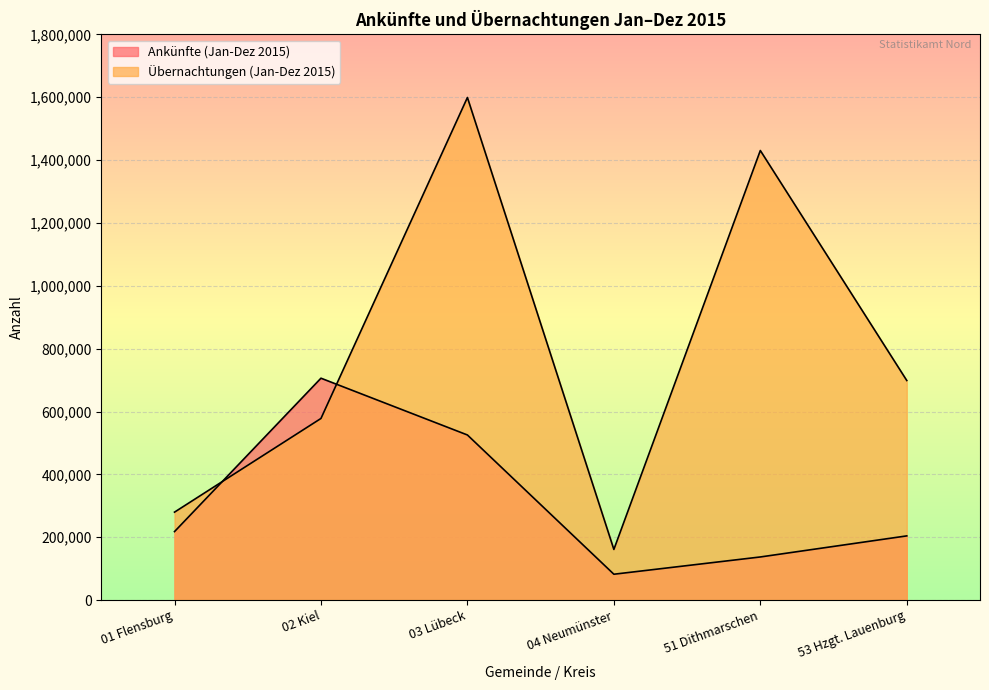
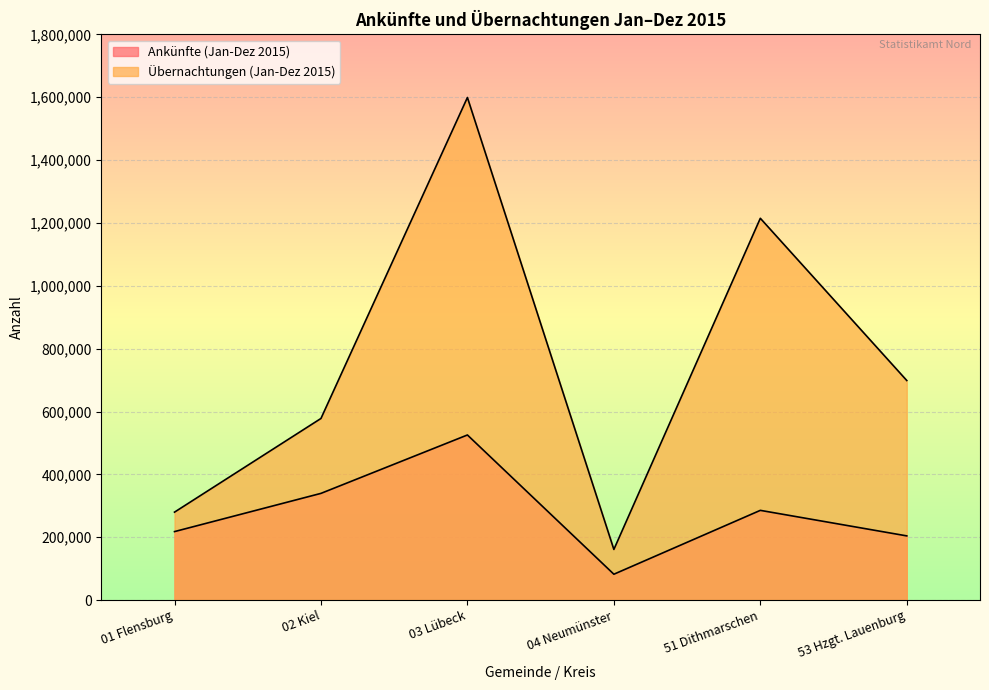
Ankünfte (Jan-Dez 2015), 02 Kiel: 710,000 -> 340,000
Ankünfte (Jan-Dez 2015), 51 Dithmarschen: 140,000 -> 290,000
Übernachtungen (Jan-Dez 2015), 51 Dithmarschen: 1,430,000 -> 1,210,000
